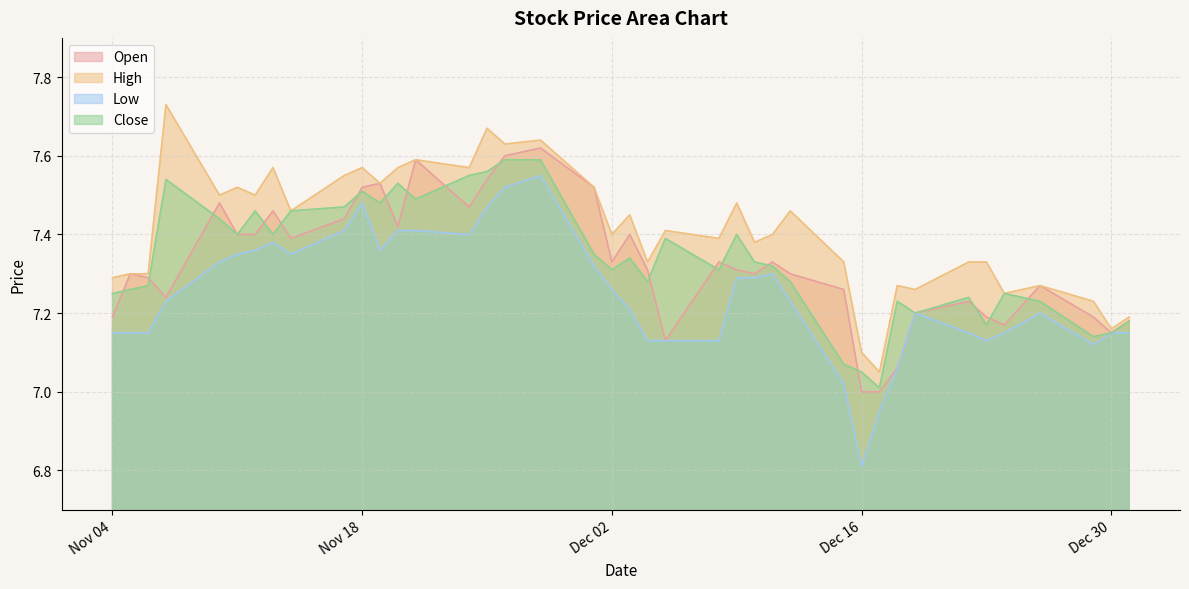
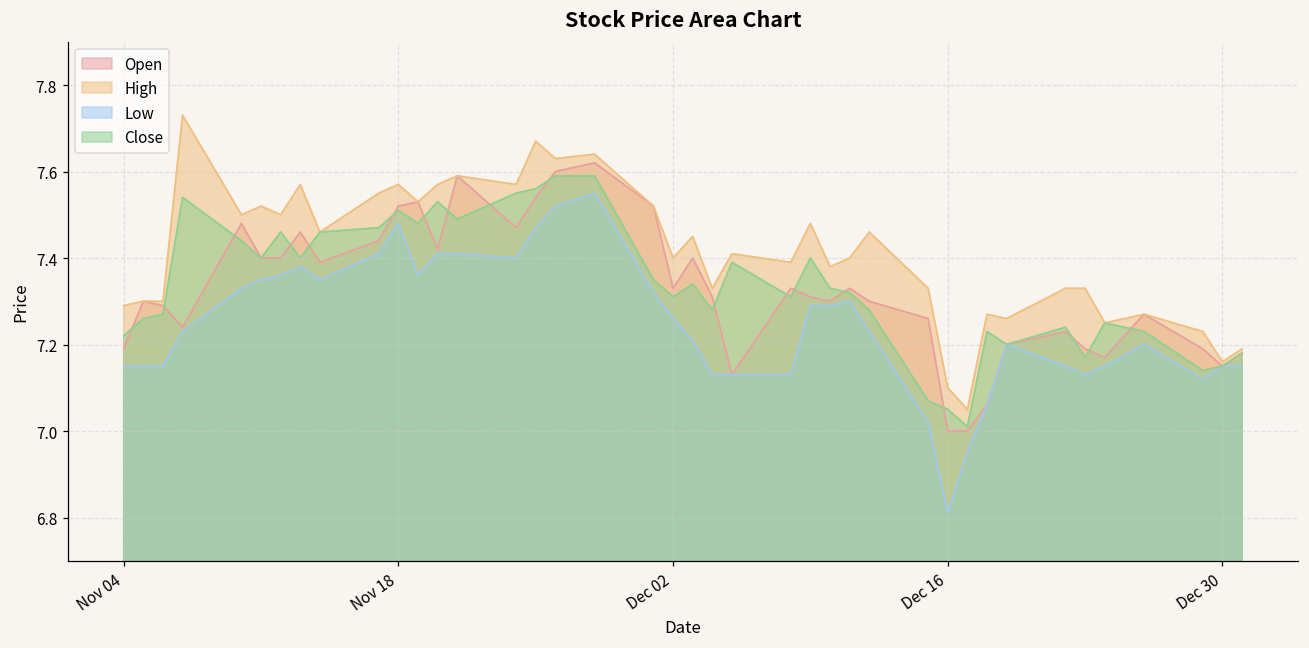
Close, Nov 04: 7.25 -> 7.22
